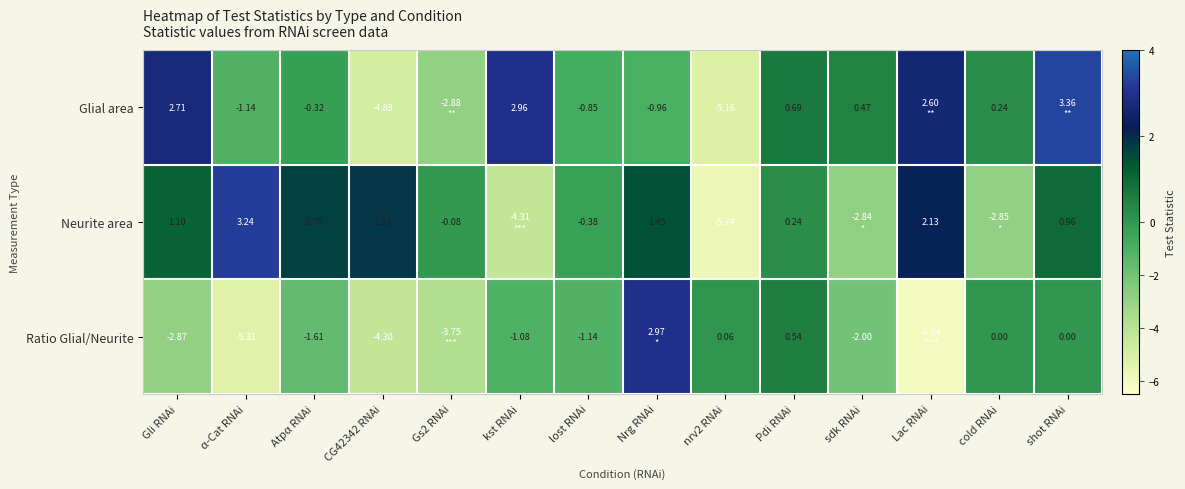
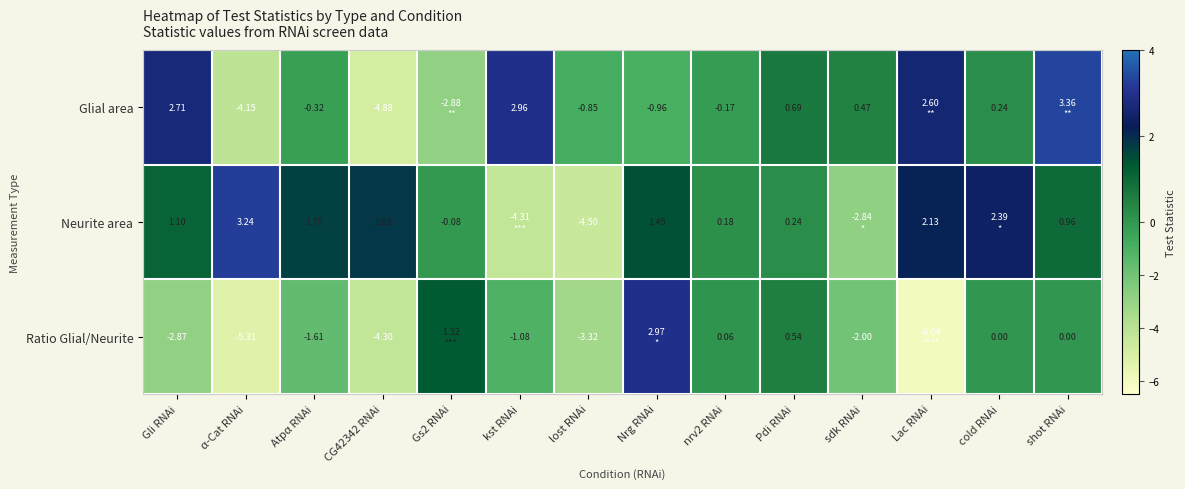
Glial area, α-Cat RNAi: -1.14 -> -4.15
Glial area, nrv2 RNAi: -5.16 -> -0.17
Neurite area, lost RNAi: -0.38 -> -4.50
Neurite area, nrv2 RNAi: -5.74 -> 0.18
Neurite area, cold RNAi: -2.85 -> 2.39
Ratio Glial/Neurite, Gs2 RNAi: -3.75 -> 1.32
Ratio Glial/Neurite, lost RNAi: -1.14 -> -3.32
